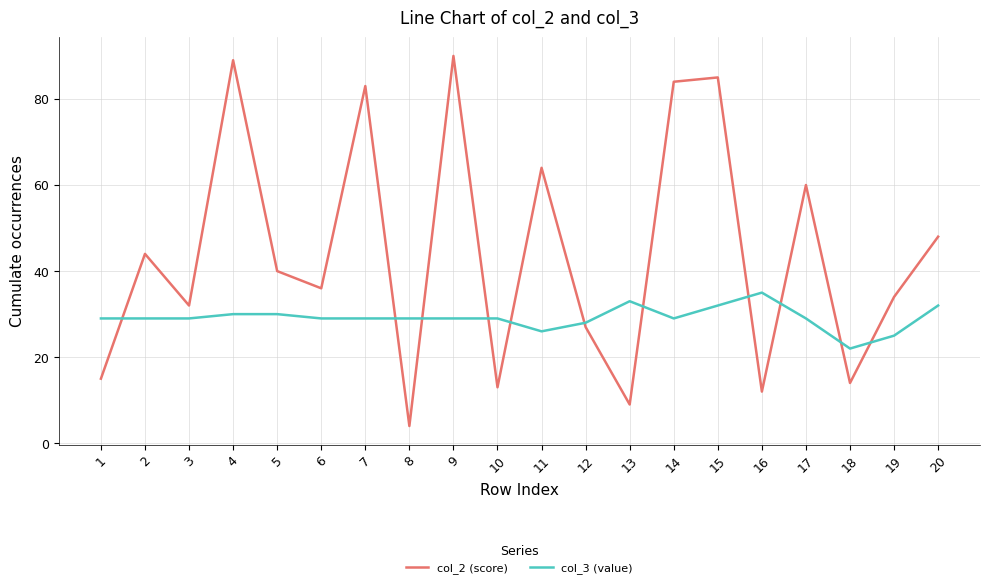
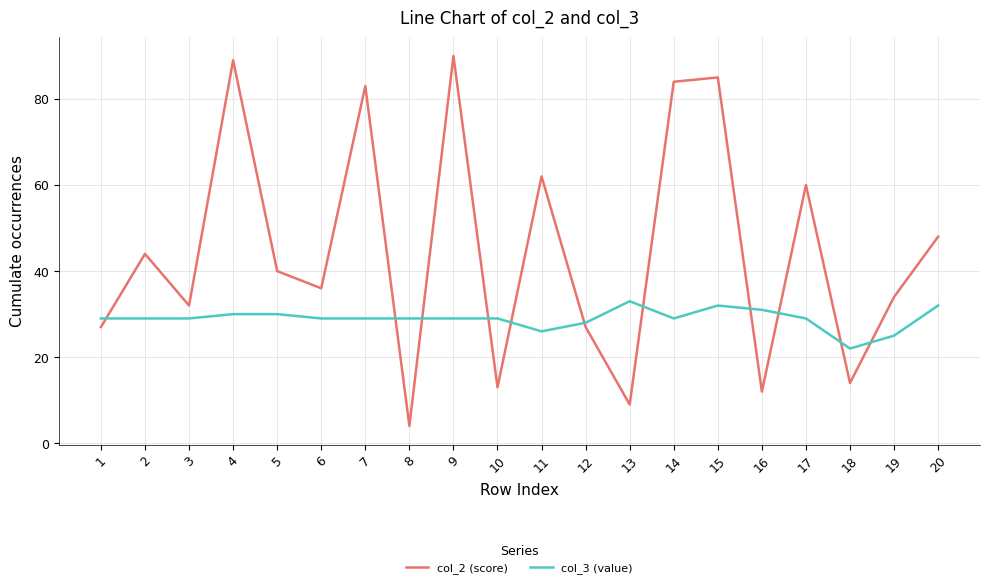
col_2 (score), 1: 15 -> 27
col_2 (score), 11: 64 -> 62
col_3 (value), 16: 35 -> 31
